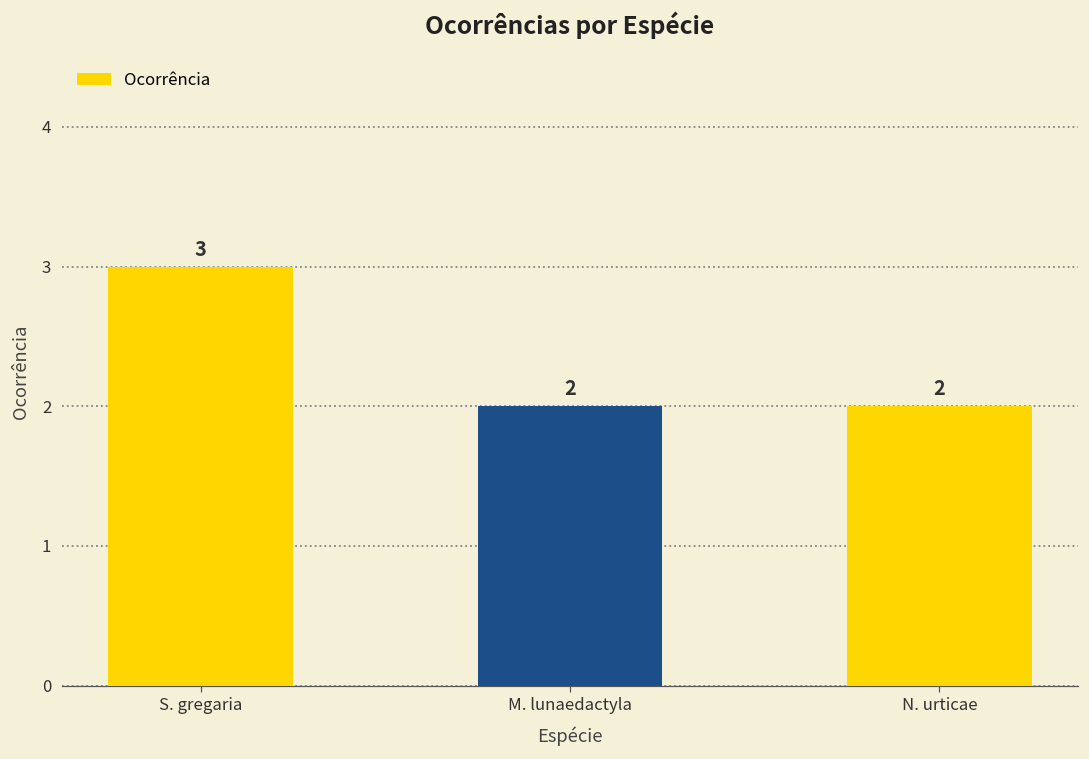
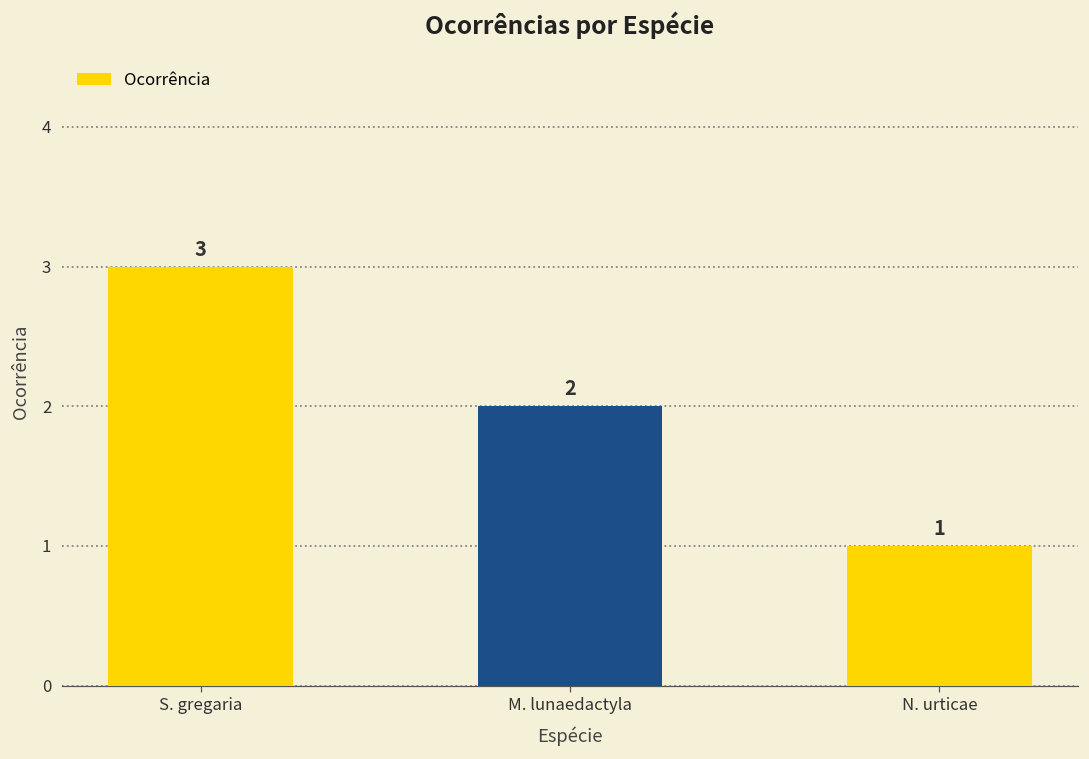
N. urticae: 2 -> 1
